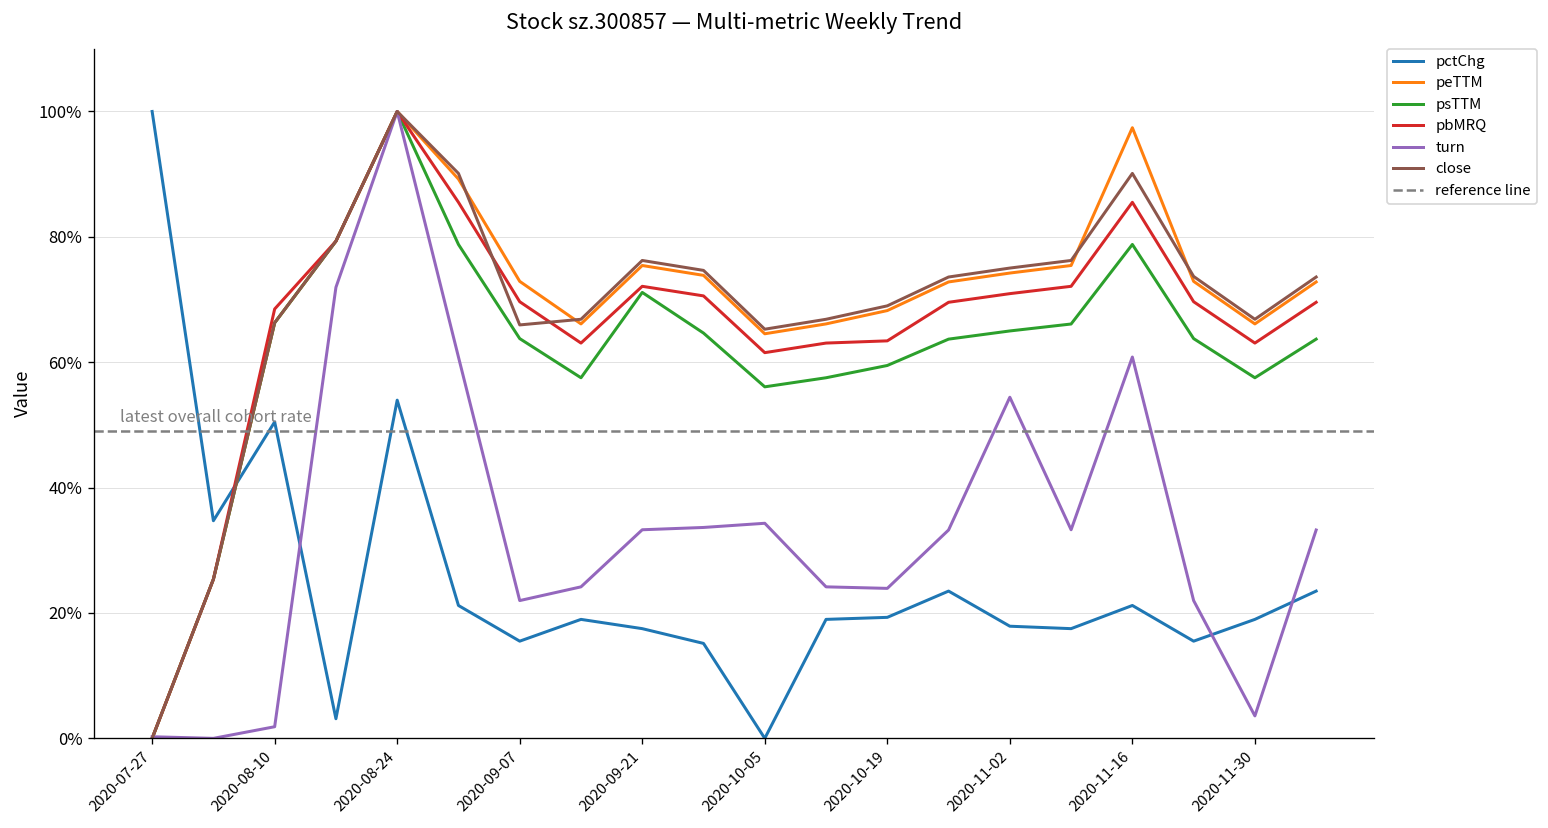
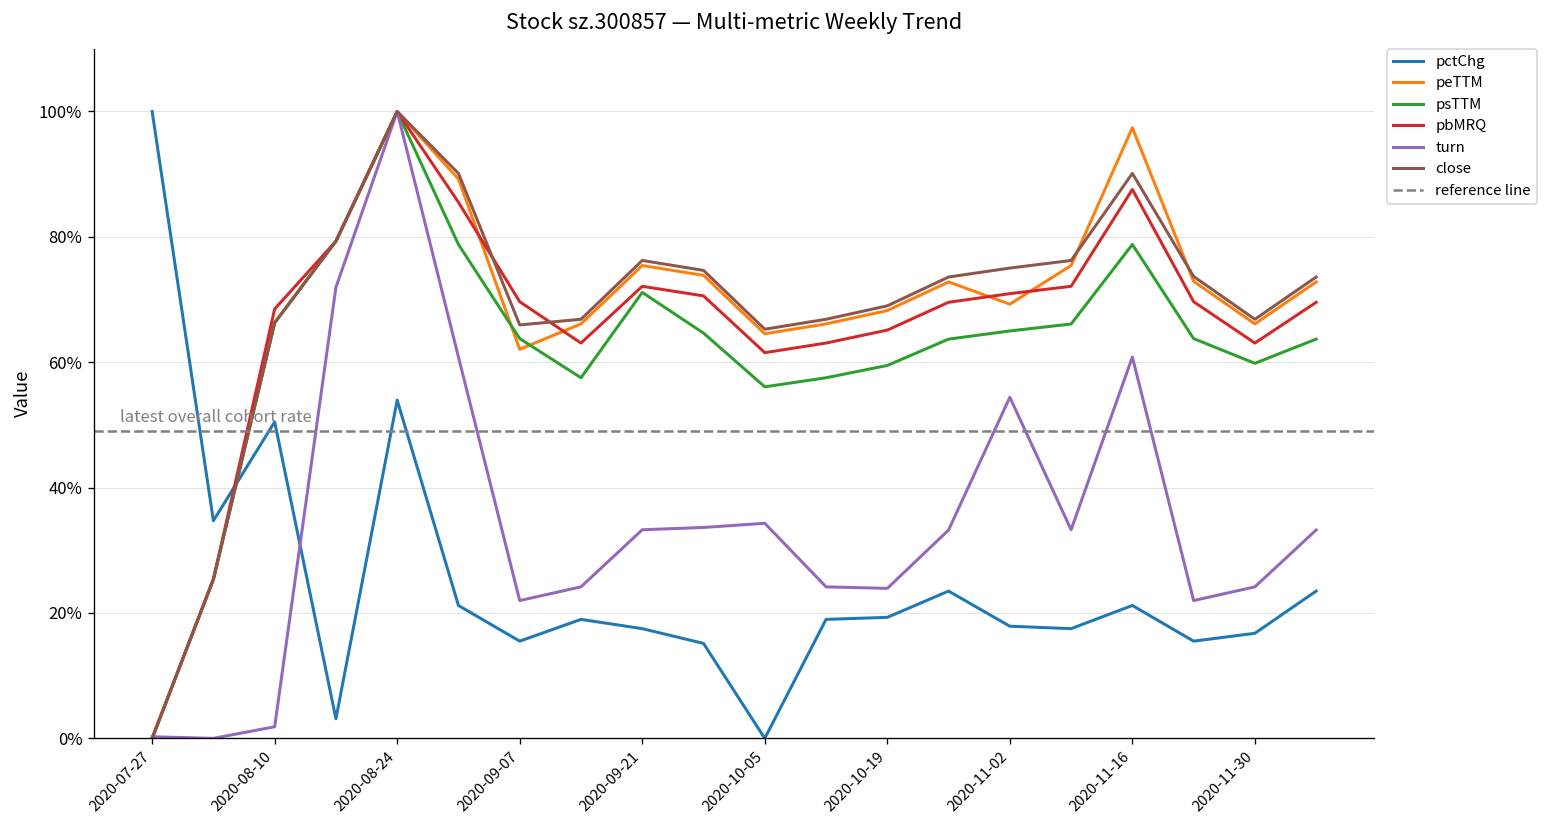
peTTM, 2020-09-07: 73% -> 62%
pbMRQ, 2020-10-19: 63% -> 65%
peTTM, 2020-11-02: 74% -> 69%
pbMRQ, 2020-11-16: 86% -> 88%
pctChg, 2020-11-30: 19% -> 17%
psTTM, 2020-11-30: 58% -> 60%
turn, 2020-11-30: 4% -> 24%
